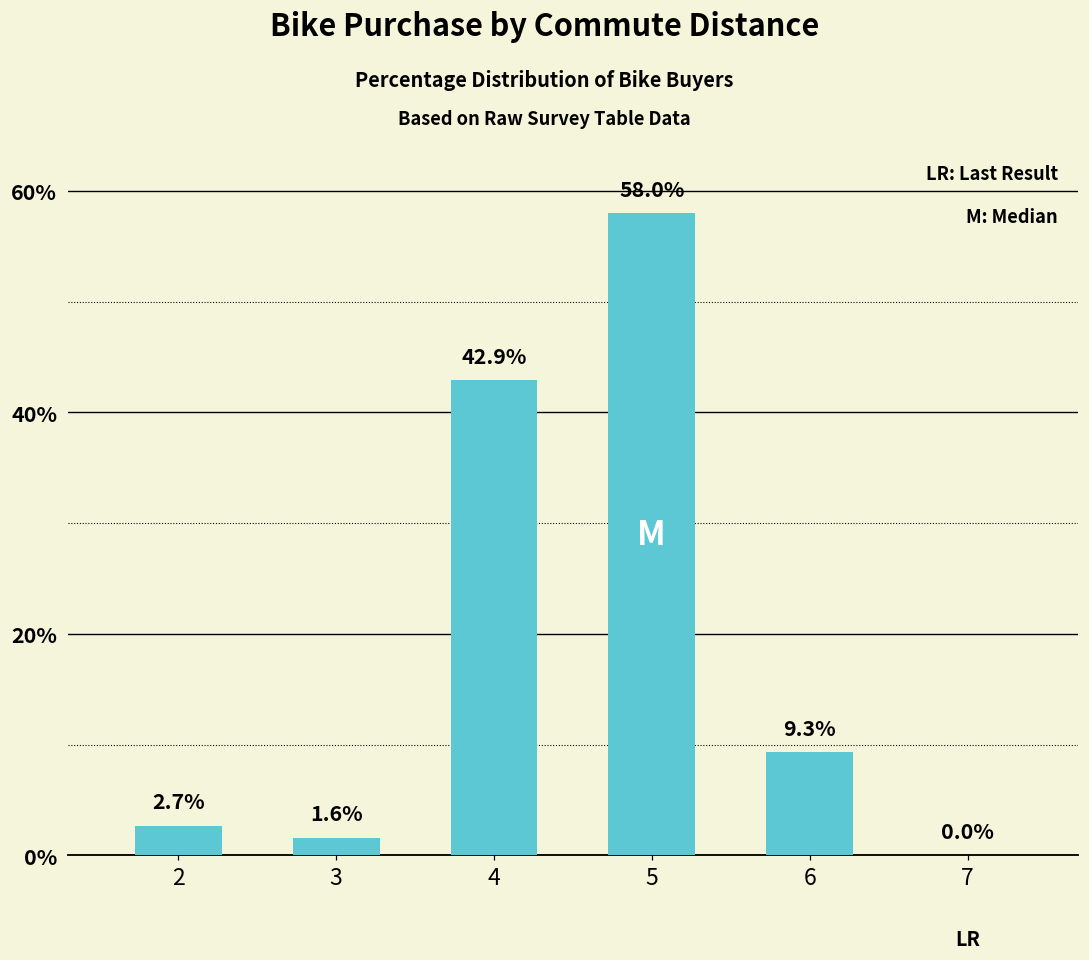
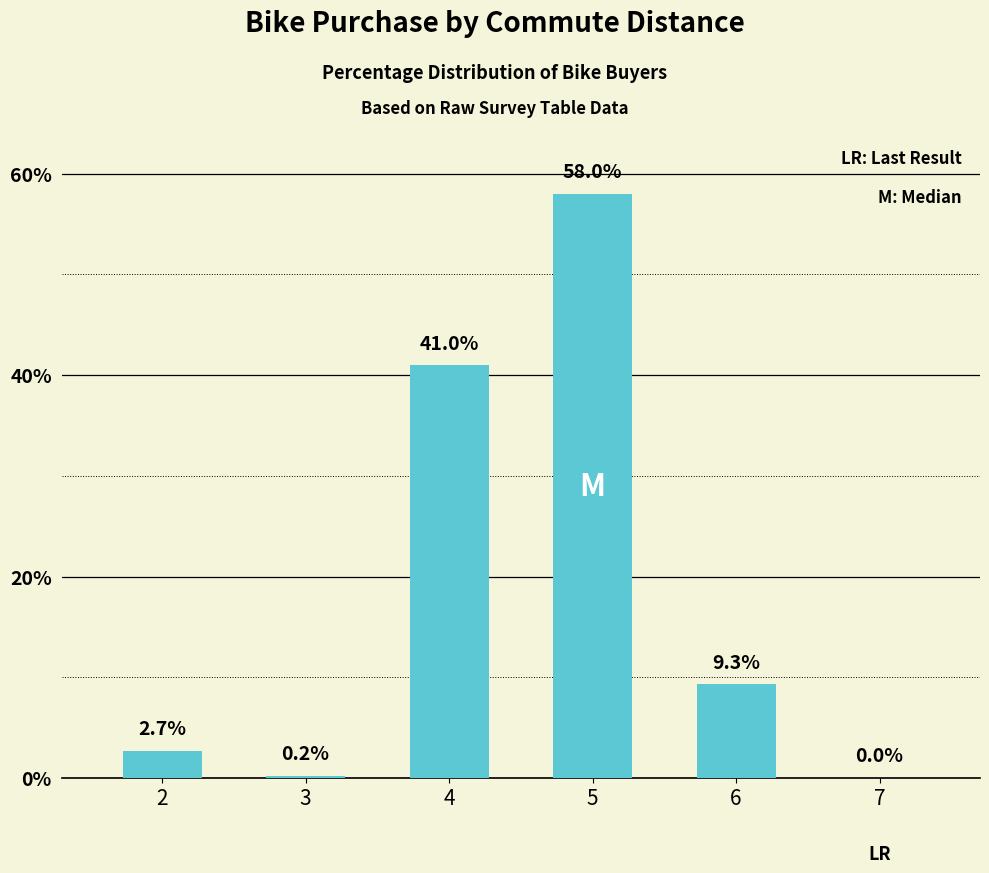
3: 1.6% -> 0.2%
4: 42.9% -> 41.0%
